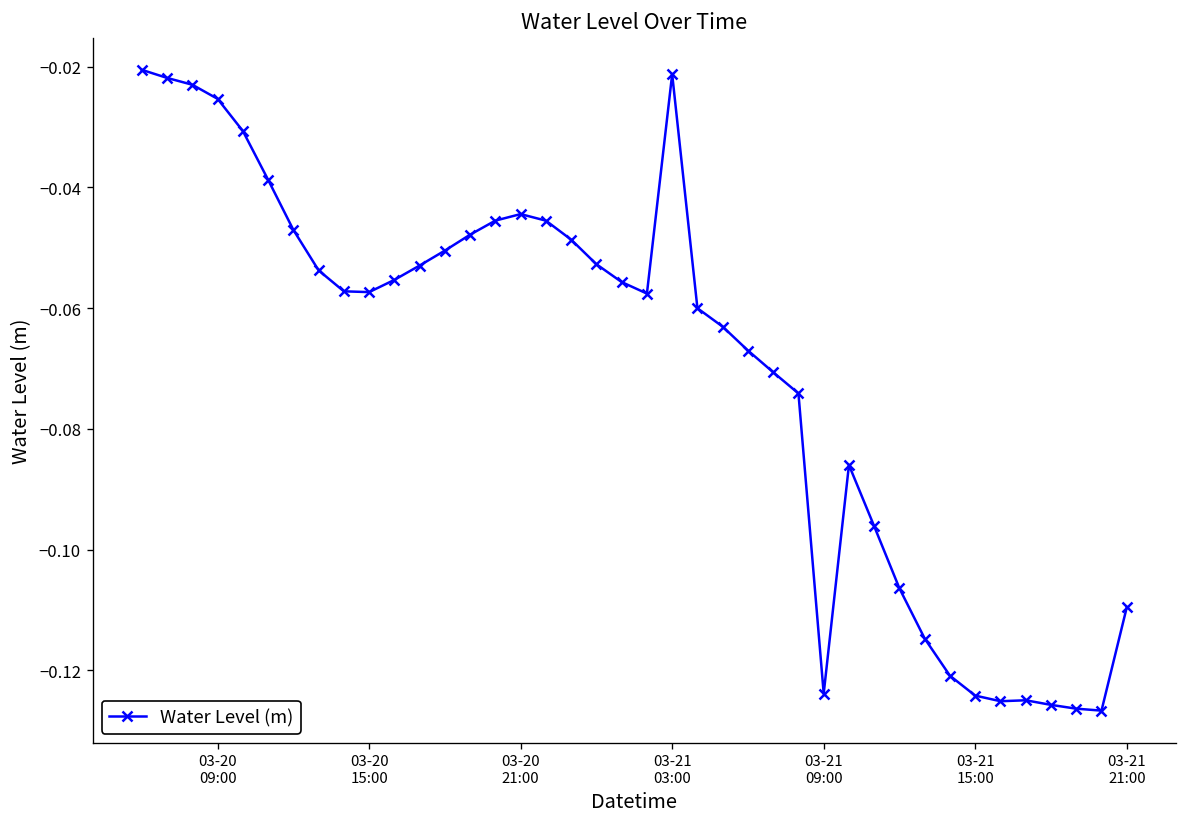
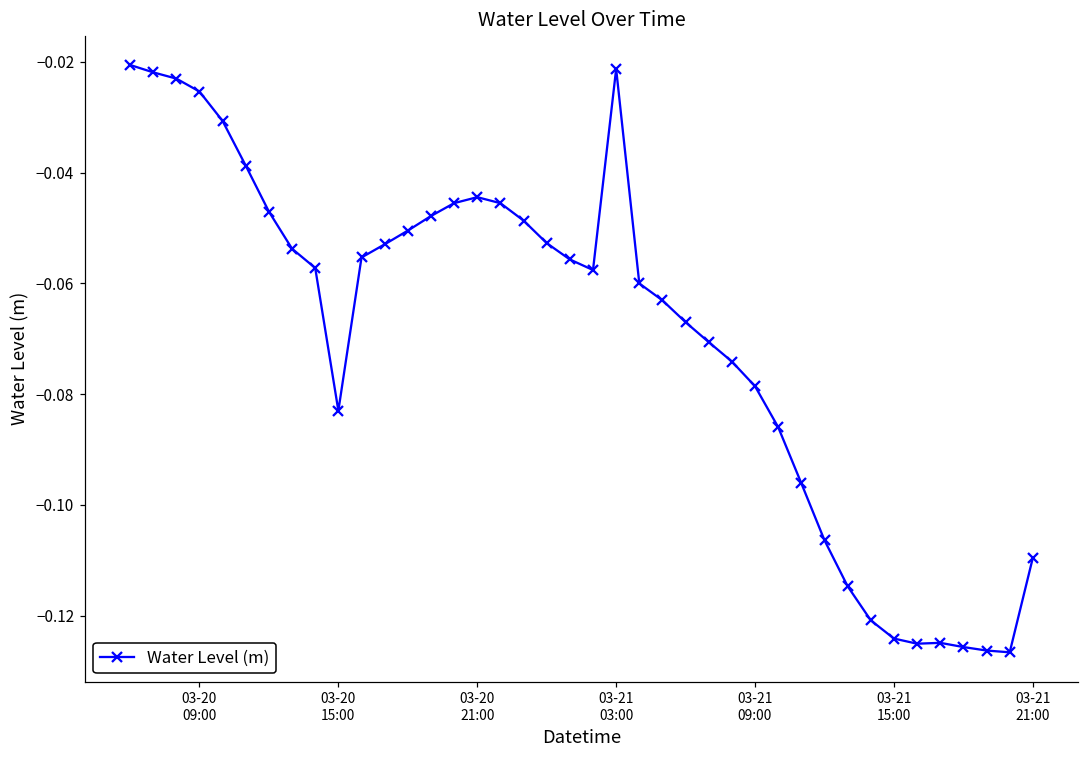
03-20 15:00: -0.057 -> -0.083
03-21 09:00: -0.124 -> -0.079
